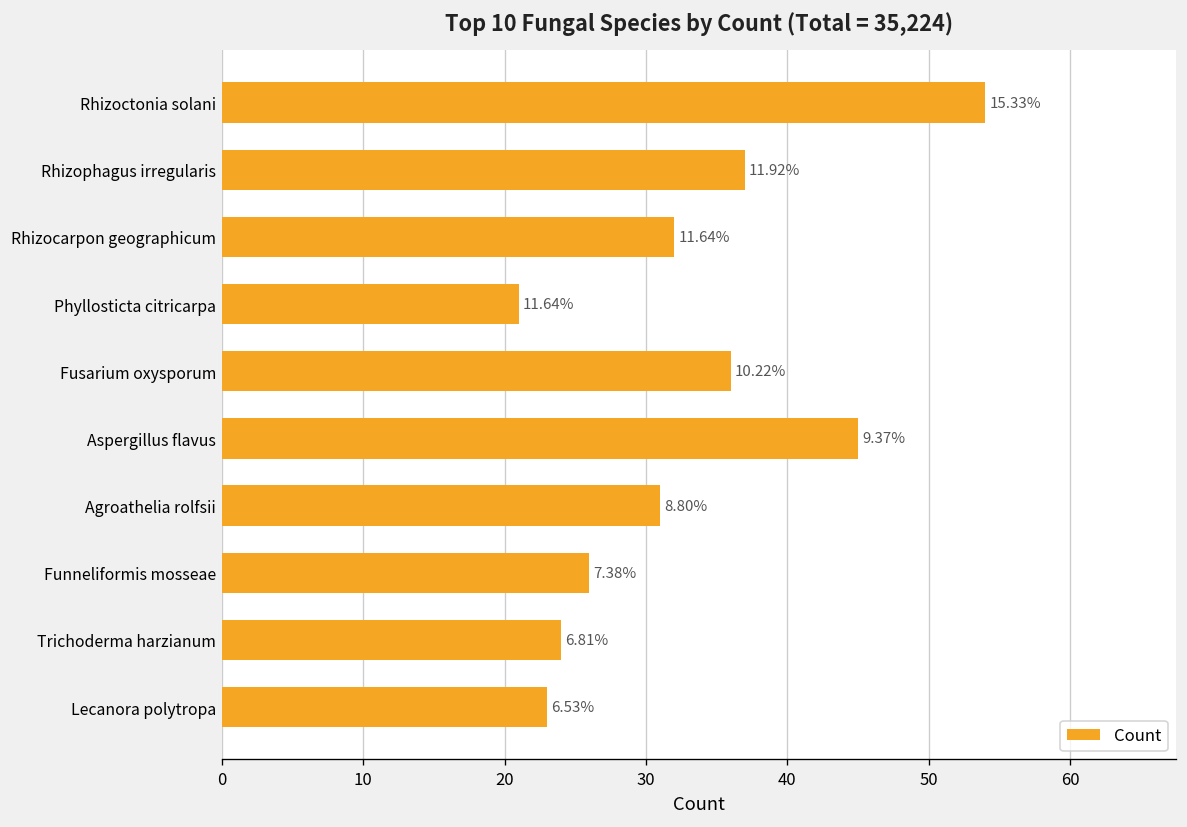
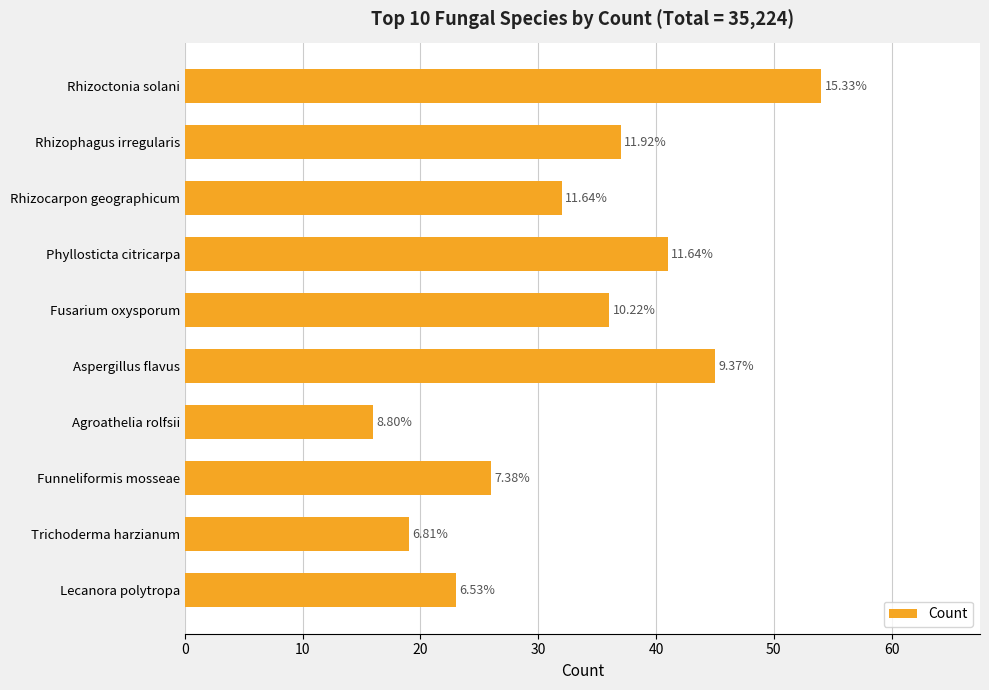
Phyllosticta citricarpa: 21 -> 41
Agroathelia rolfsii: 31 -> 16
Trichoderma harzianum: 24 -> 19
